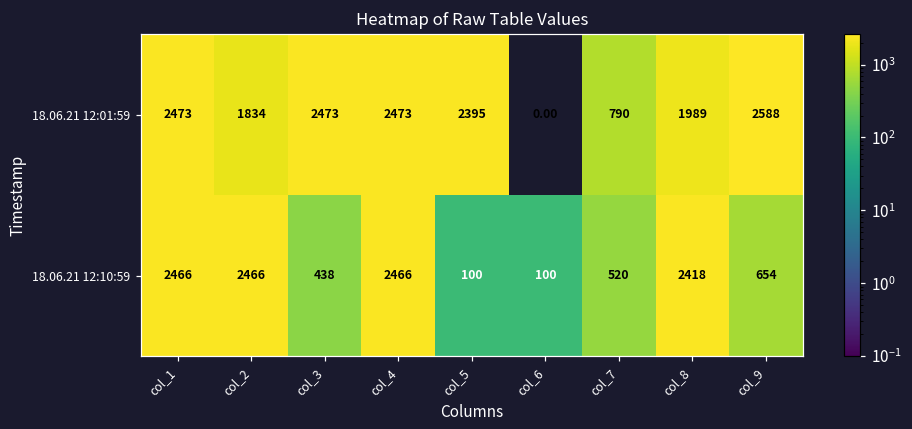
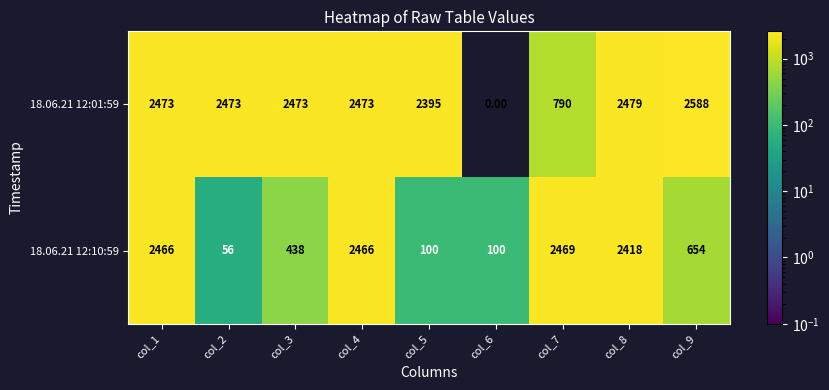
18.06.21 12:01:59, col_2: 1834 -> 2473
18.06.21 12:01:59, col_8: 1989 -> 2479
18.06.21 12:10:59, col_2: 2466 -> 56
18.06.21 12:10:59, col_7: 520 -> 2469
